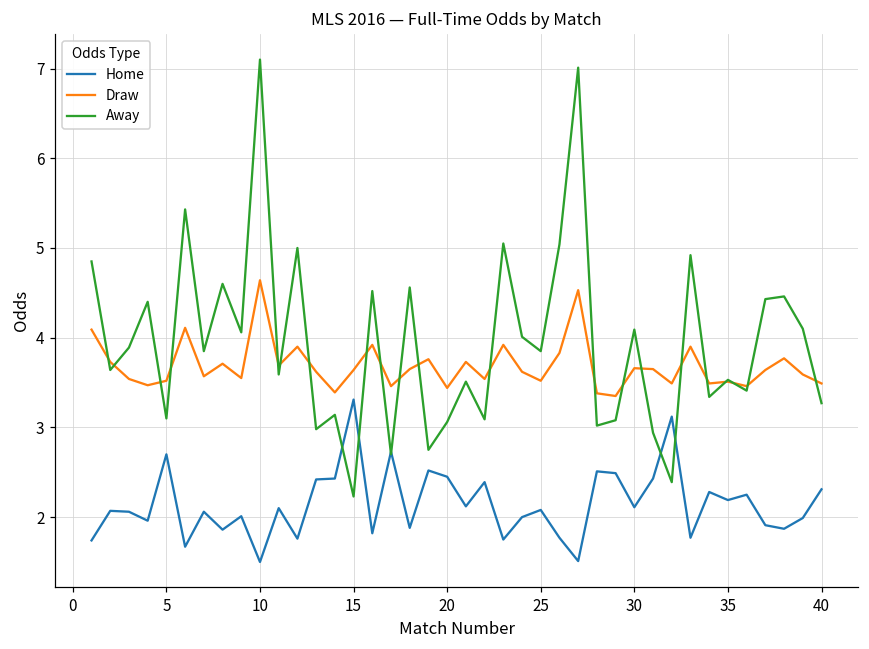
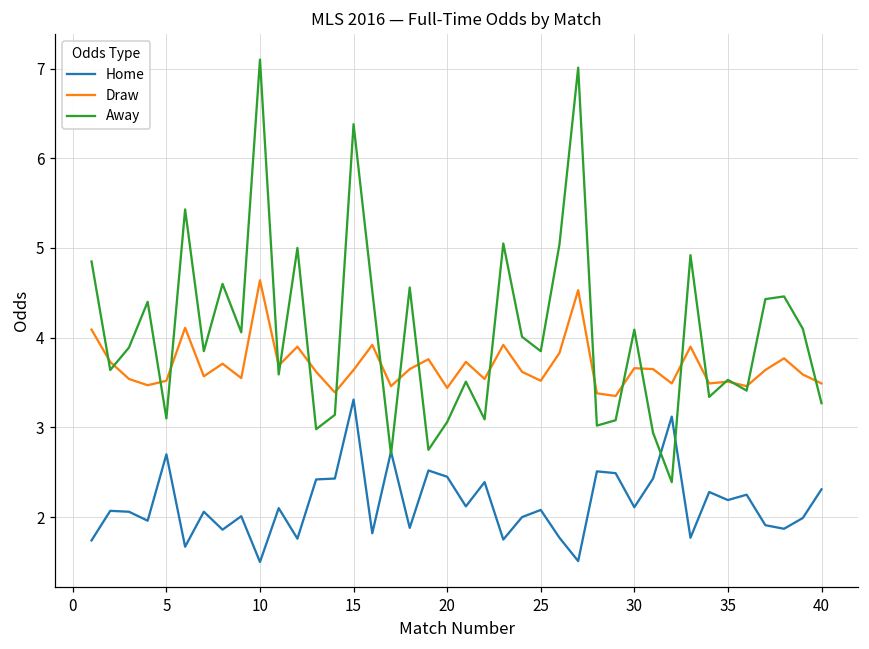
Away, 15: 2.2 -> 6.4
